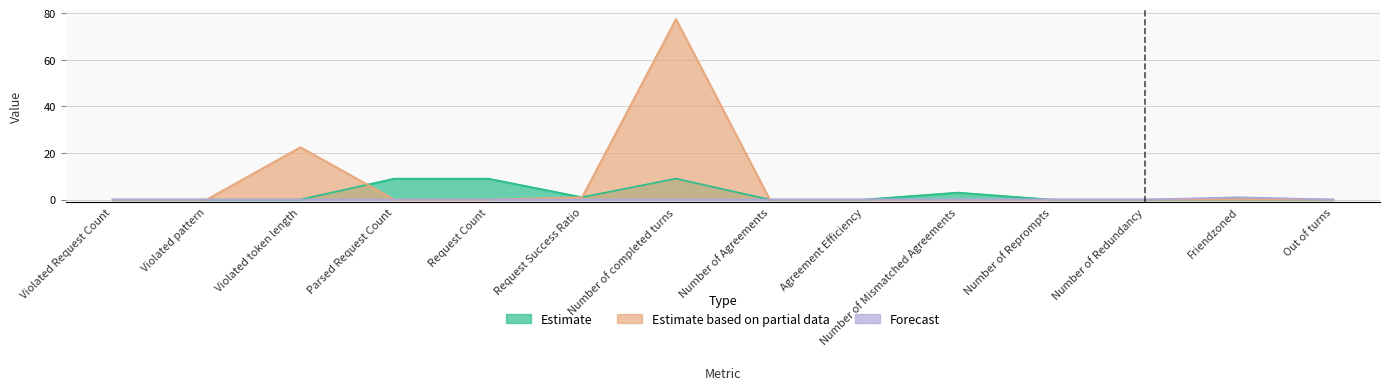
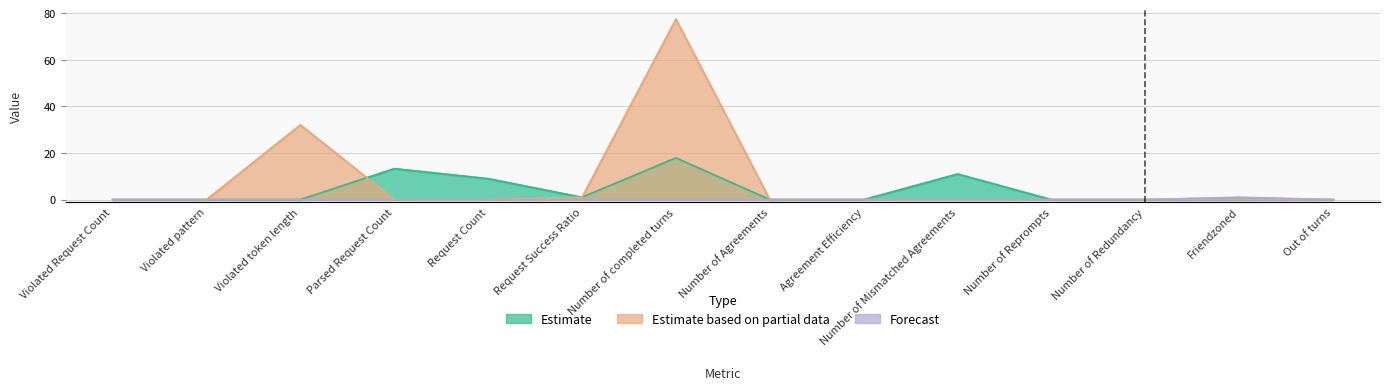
Estimate based on partial data, Violated token length: 23 -> 32
Estimate, Parsed Request Count: 9 -> 13
Estimate, Number of completed turns: 9 -> 18
Estimate, Number of Mismatched Agreements: 3 -> 11
